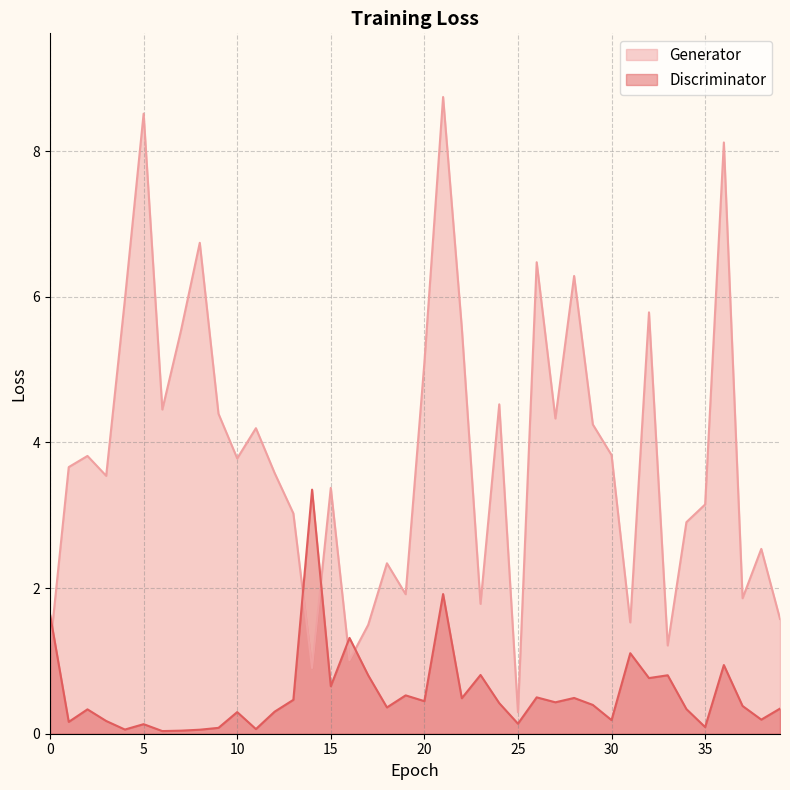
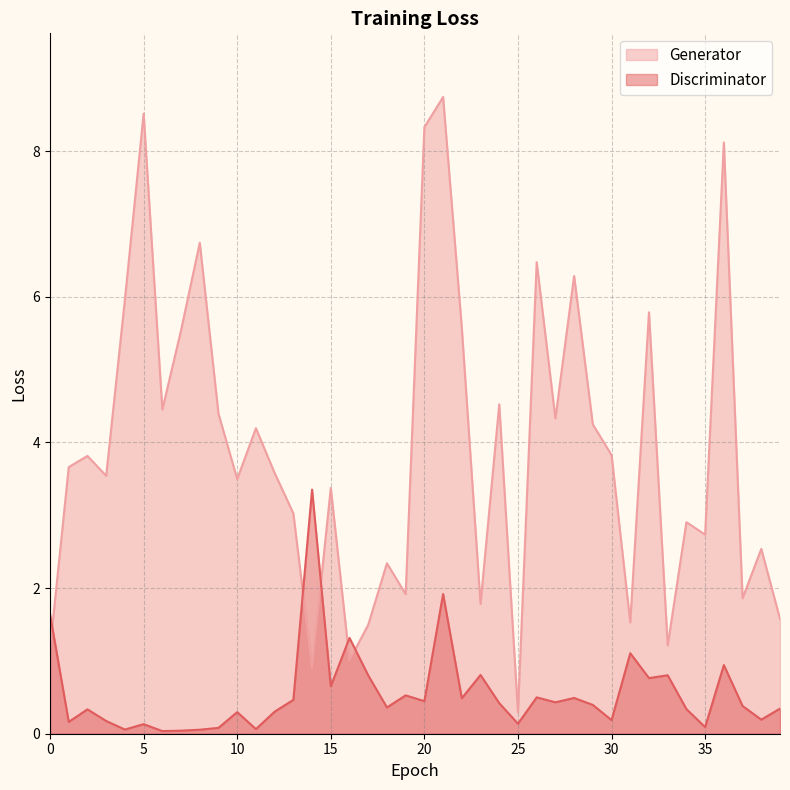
Generator, 10: 3.8 -> 3.5
Generator, 20: 5.1 -> 8.3
Generator, 35: 3.1 -> 2.7
